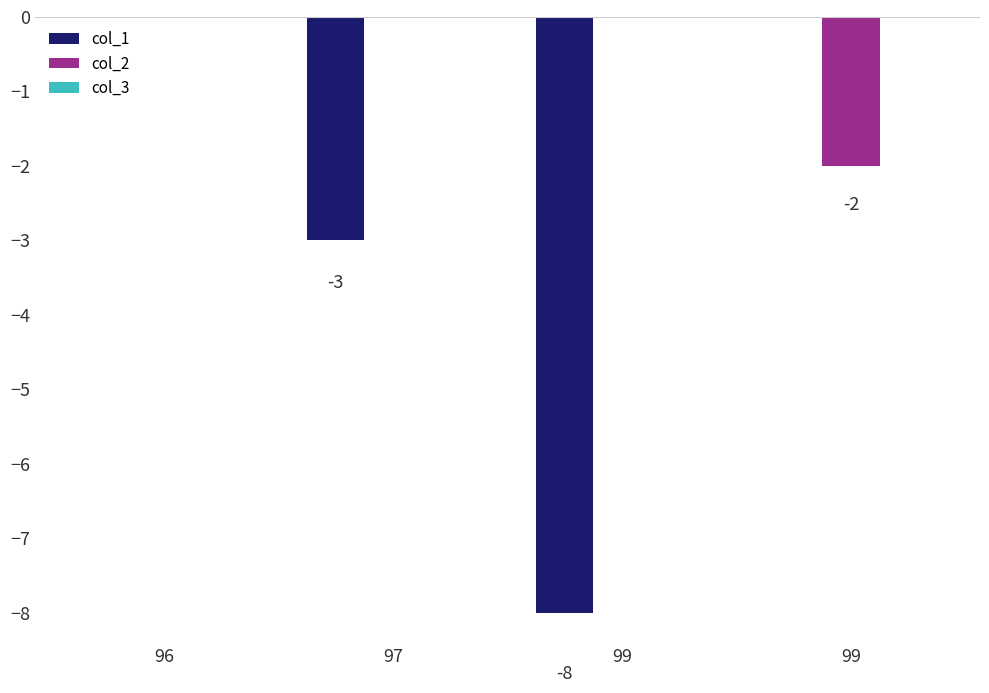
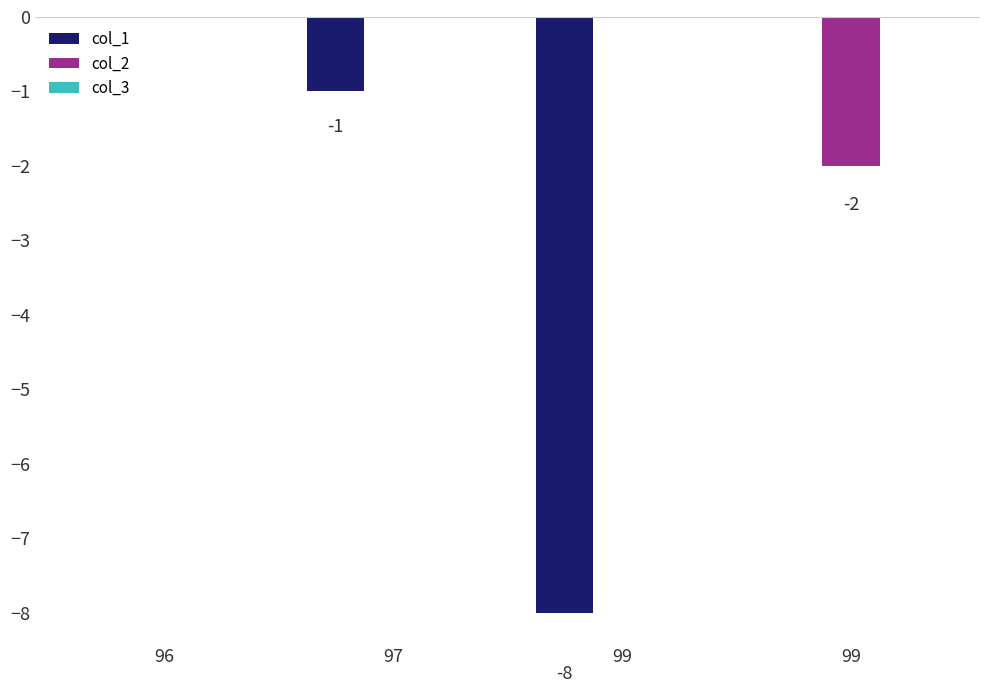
col_1, 97: -3 -> -1
